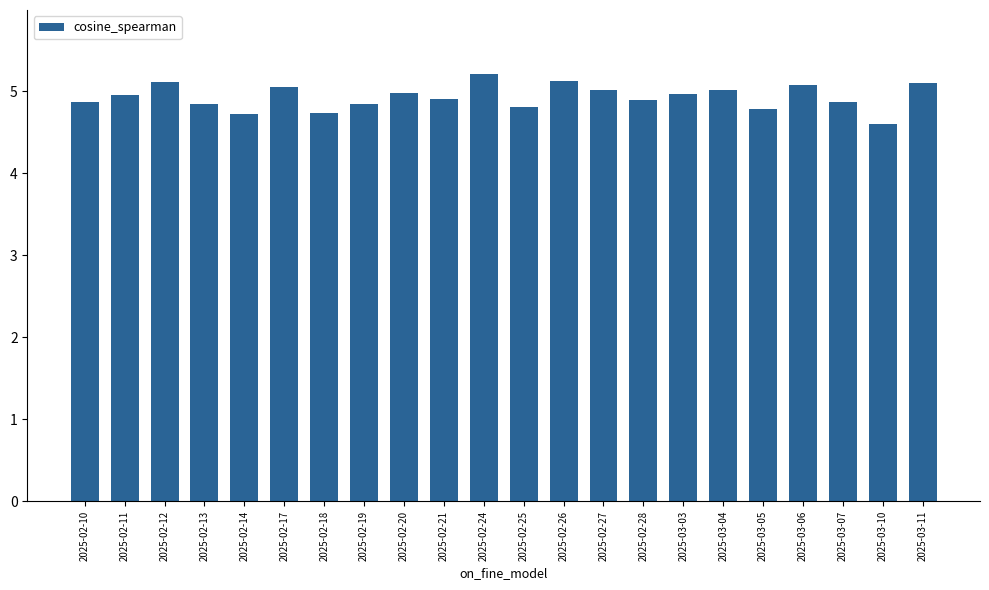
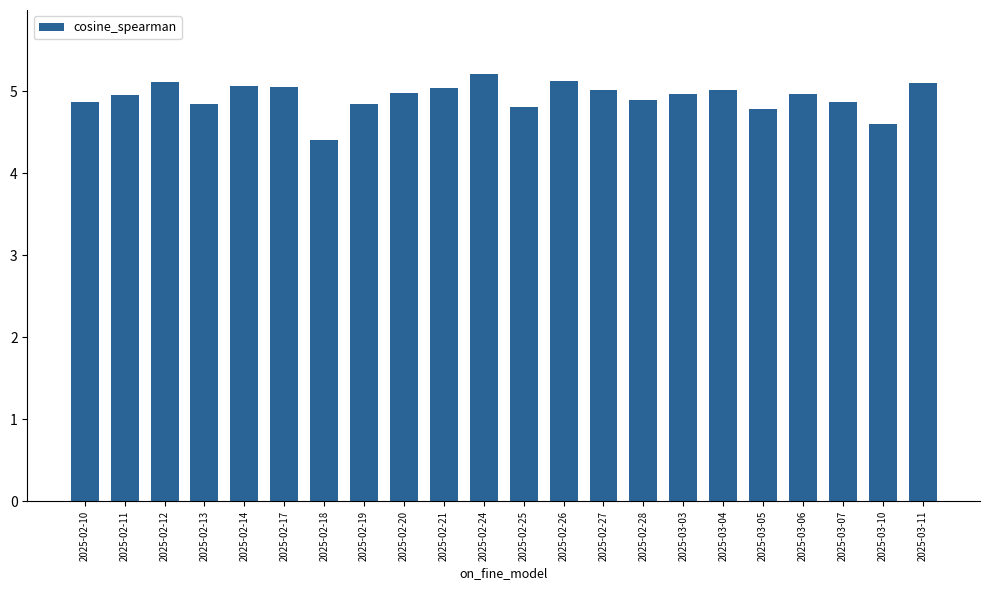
2025-02-14: 4.7 -> 5.1
2025-02-18: 4.7 -> 4.4
2025-02-21: 4.9 -> 5.0
2025-03-06: 5.1 -> 5.0
